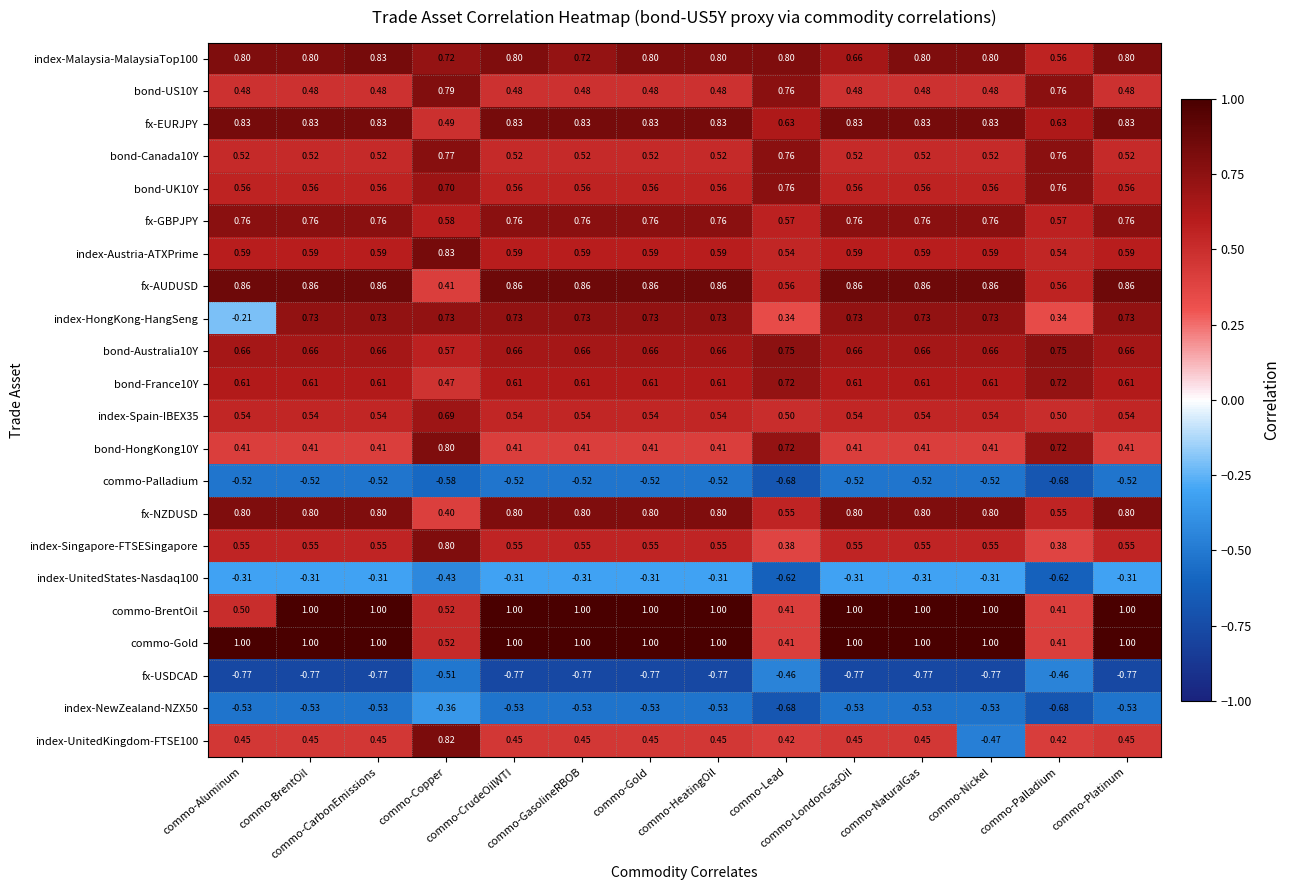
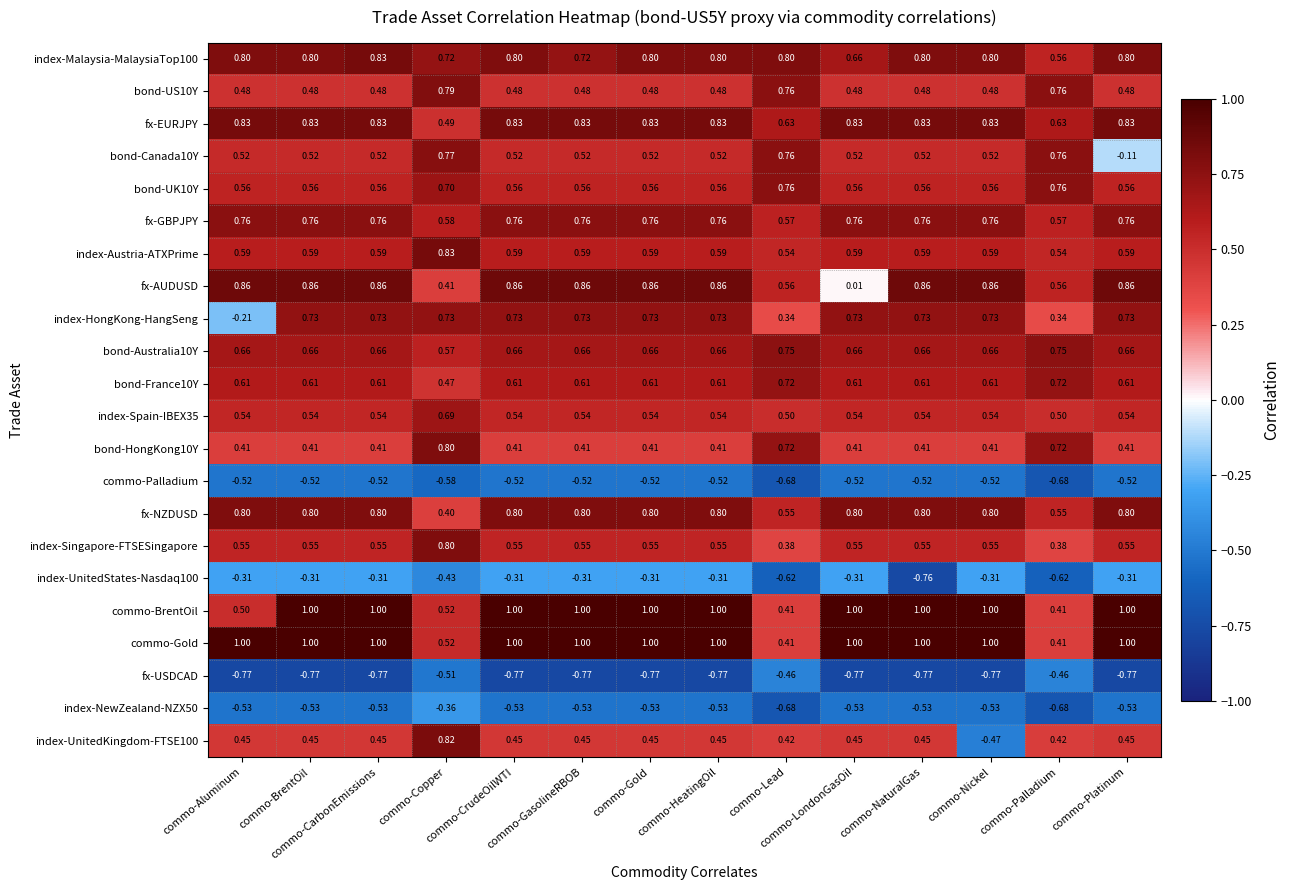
bond-Canada10Y, commo-Platinum: 0.52 -> -0.11
fx-AUDUSD, commo-LondonGasOil: 0.86 -> 0.01
index-UnitedStates-Nasdaq100, commo-NaturalGas: -0.31 -> -0.76
